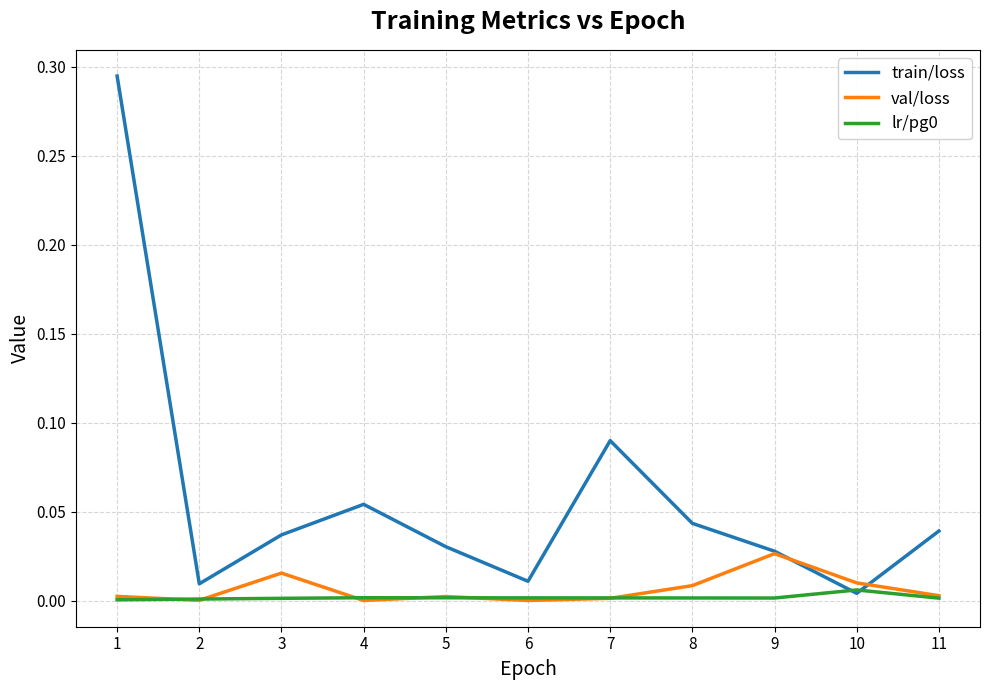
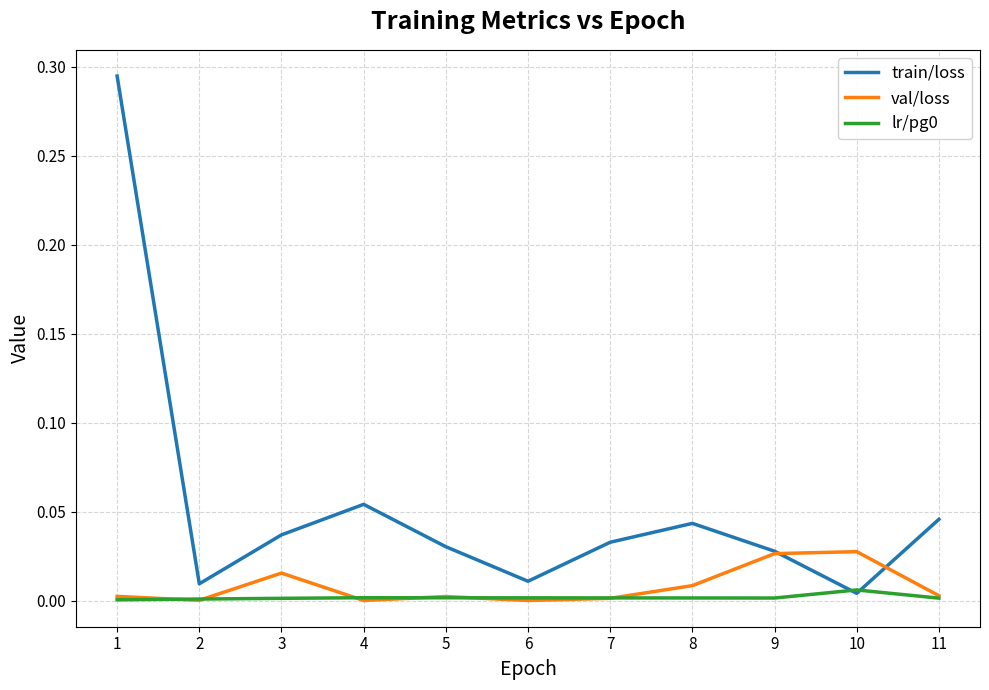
train/loss, 7: 0.090 -> 0.033
val/loss, 10: 0.010 -> 0.027
train/loss, 11: 0.039 -> 0.046
